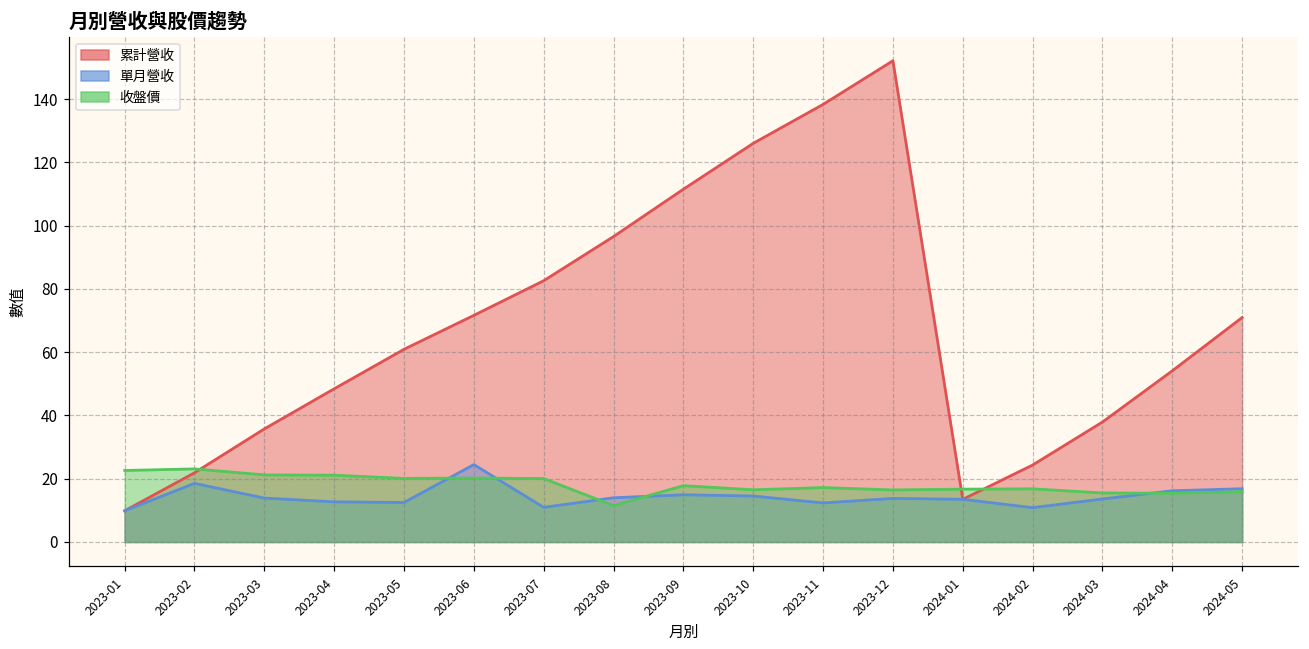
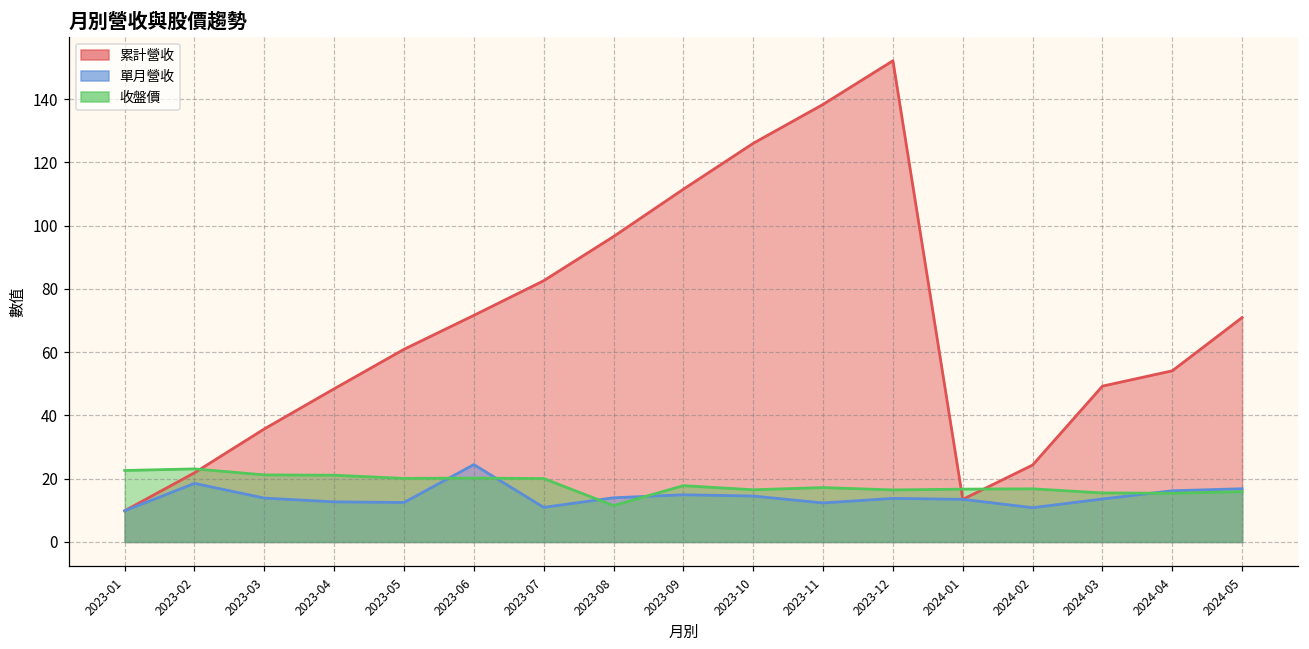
累計營收, 2024-03: 38 -> 49
